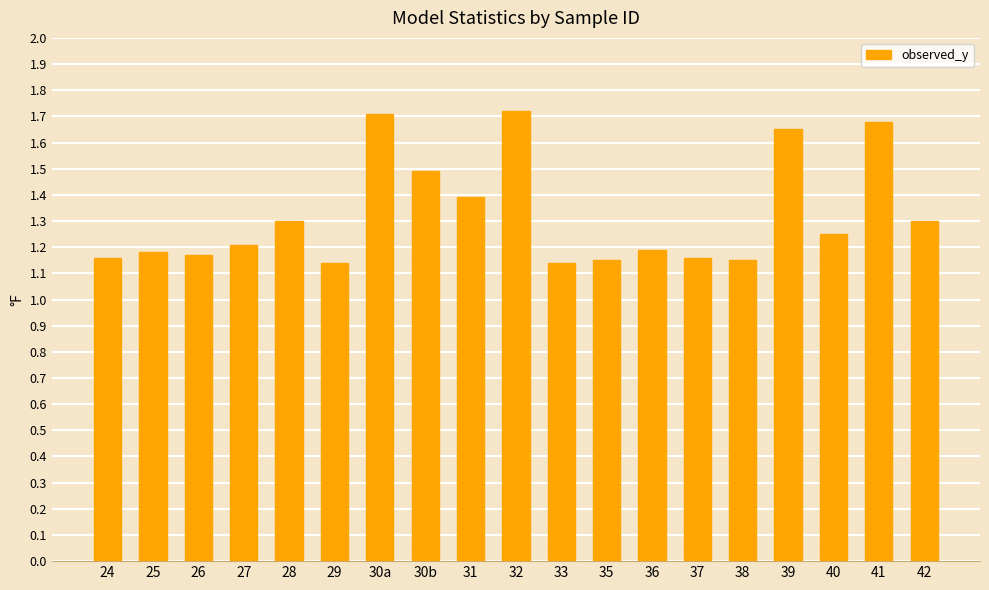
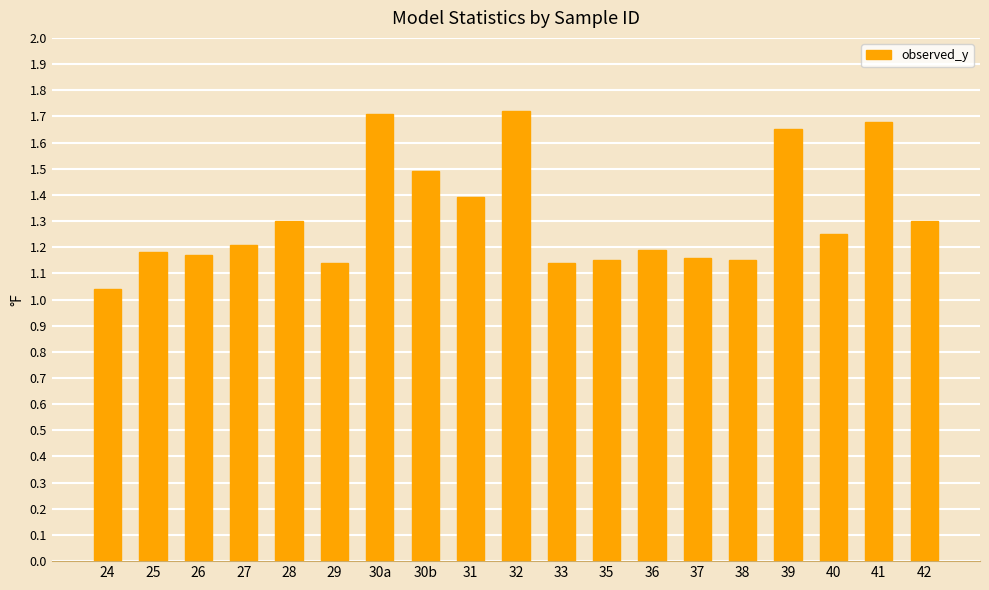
24: 1.16 -> 1.04
